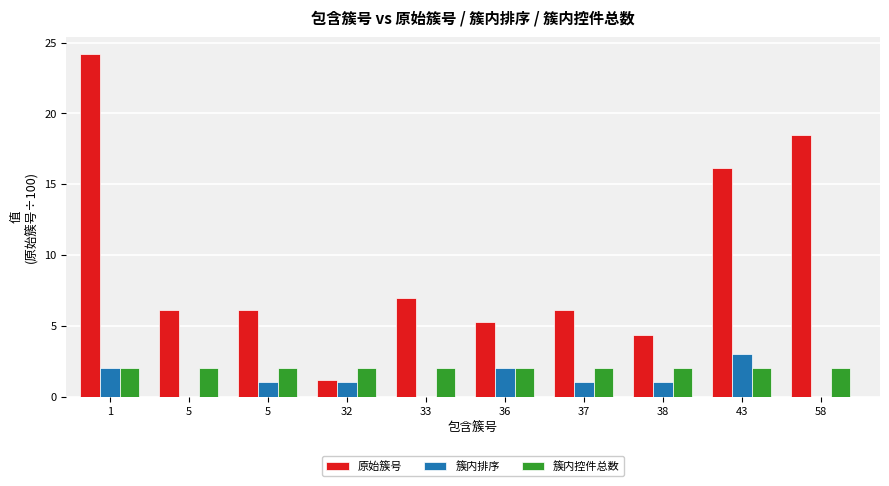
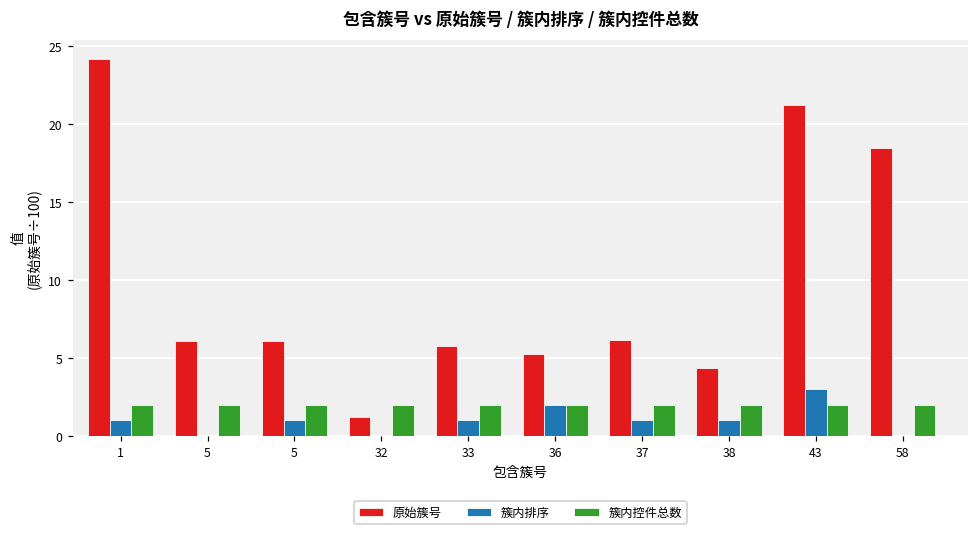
簇内排序, 1: 2 -> 1
簇内排序, 32: 1 -> 0
原始簇号, 33: 6.9 -> 5.8
簇内排序, 33: 0 -> 1
原始簇号, 43: 16.1 -> 21.2
